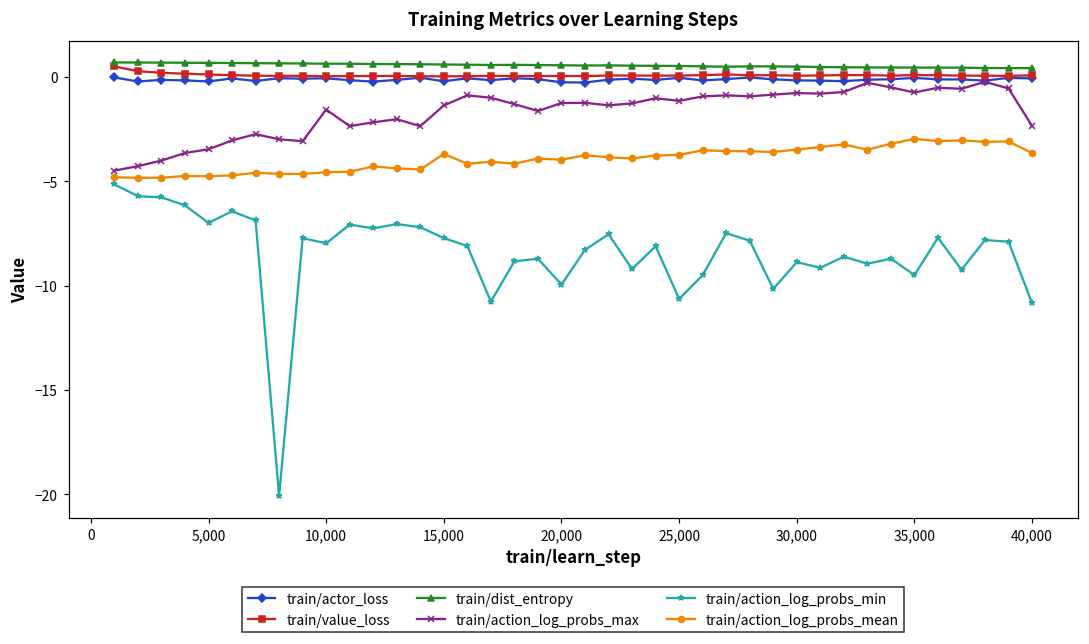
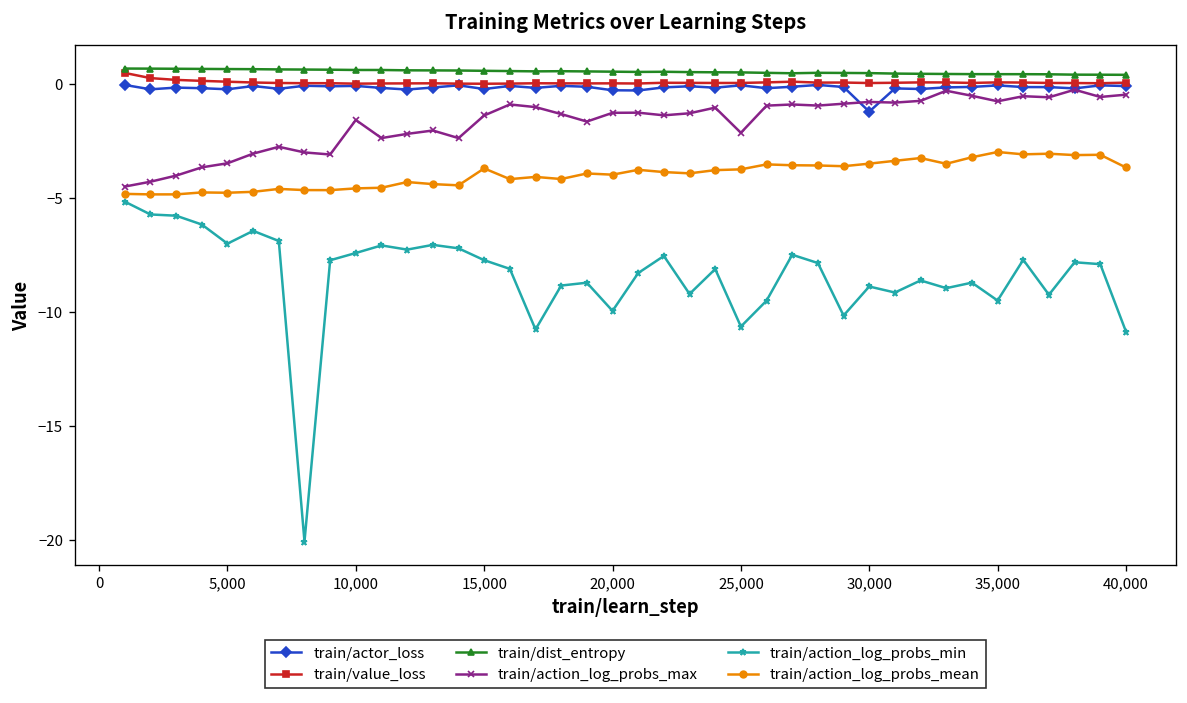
train/action_log_probs_min, 10,000: -8.0 -> -7.4
train/action_log_probs_max, 25,000: -1.1 -> -2.1
train/actor_loss, 30,000: -0.2 -> -1.2
train/action_log_probs_max, 40,000: -2.4 -> -0.5
